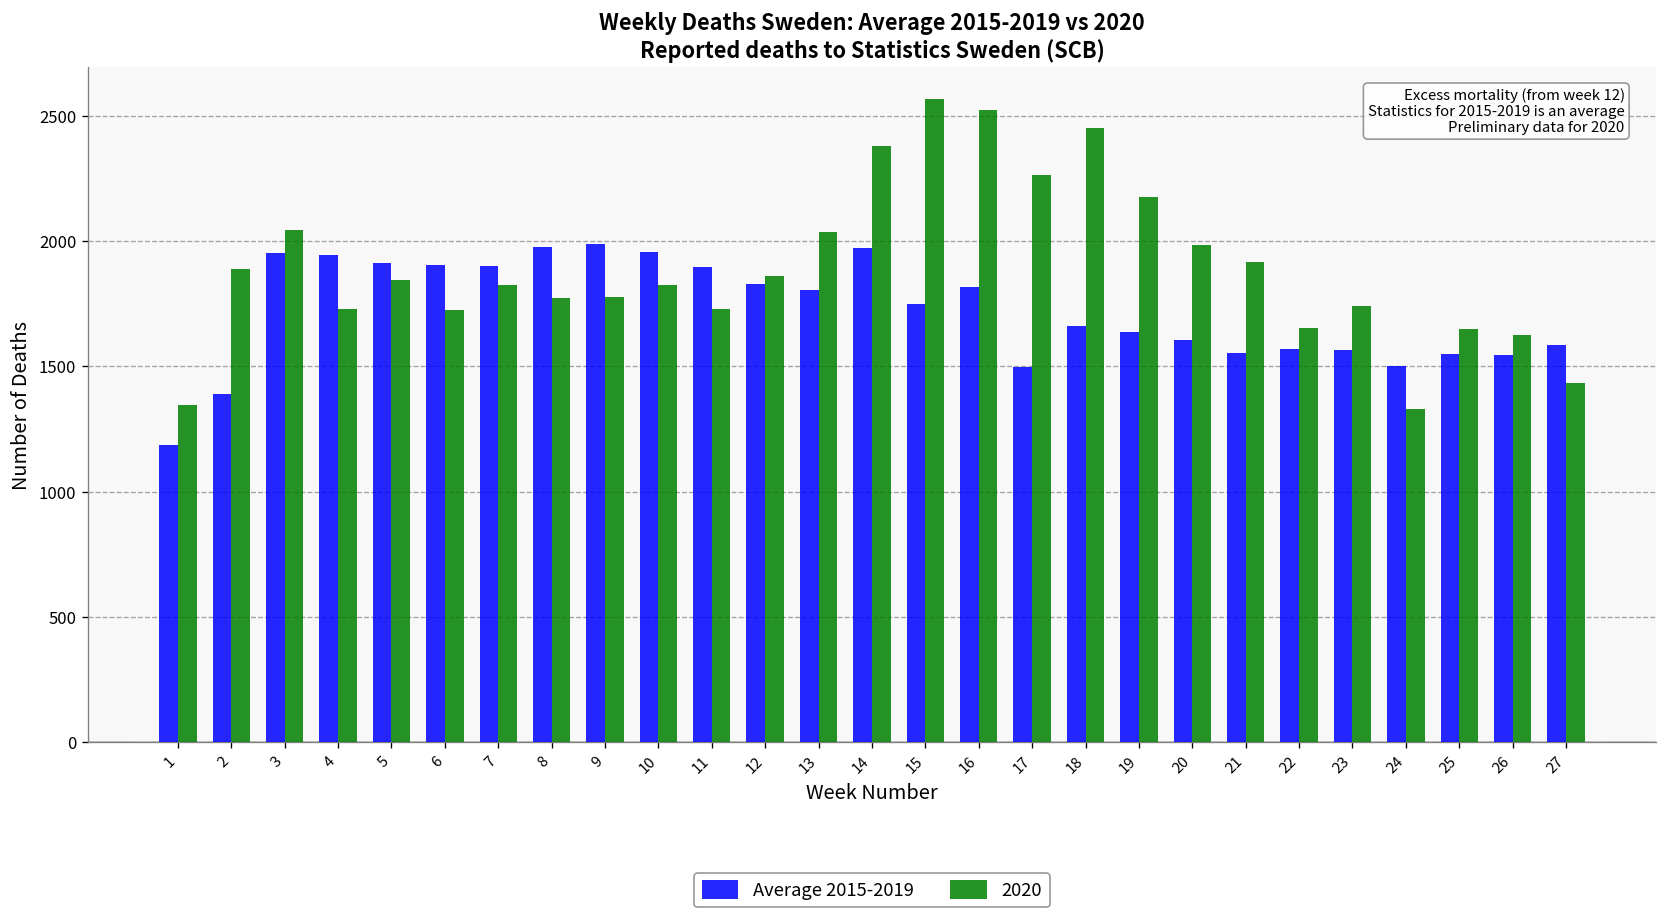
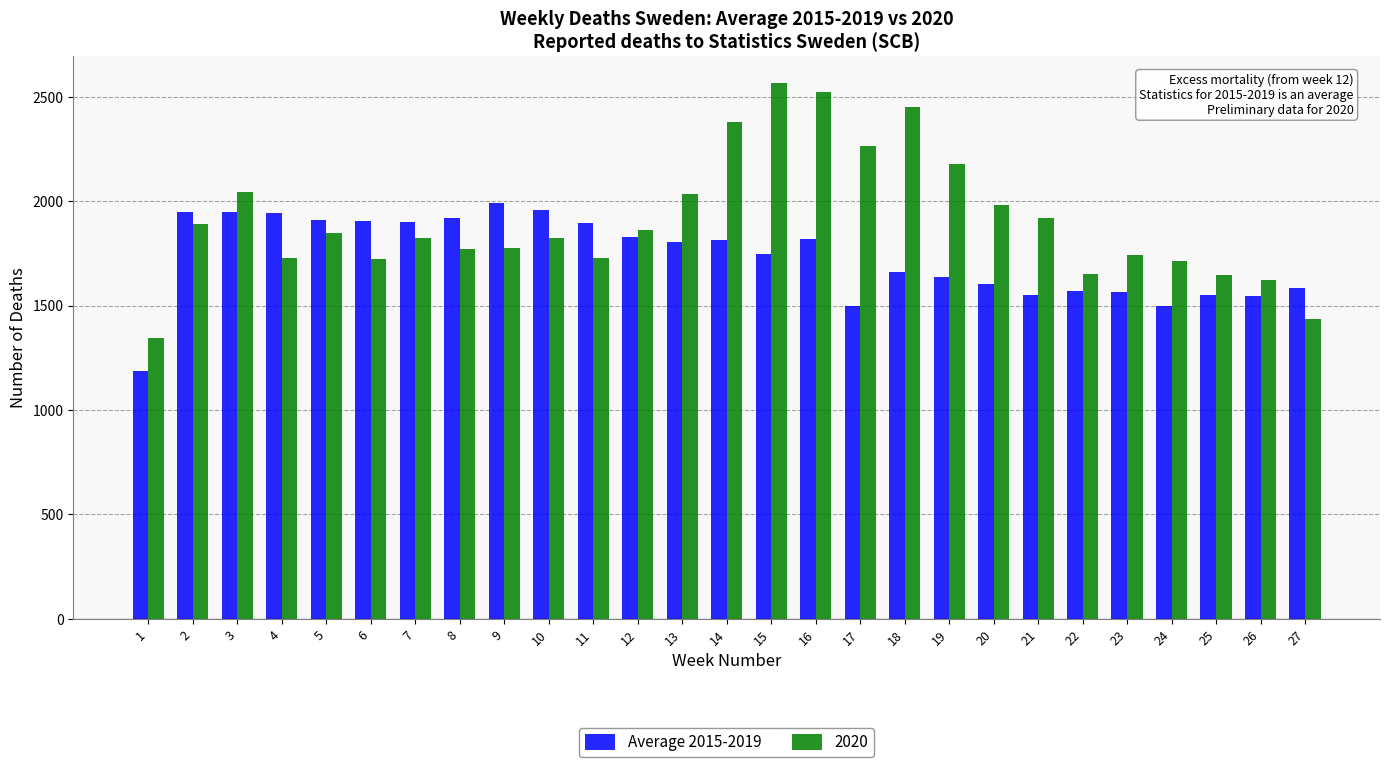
Average 2015-2019, 2: 1390 -> 1950
Average 2015-2019, 8: 1980 -> 1920
Average 2015-2019, 14: 1970 -> 1820
2020, 24: 1330 -> 1710
